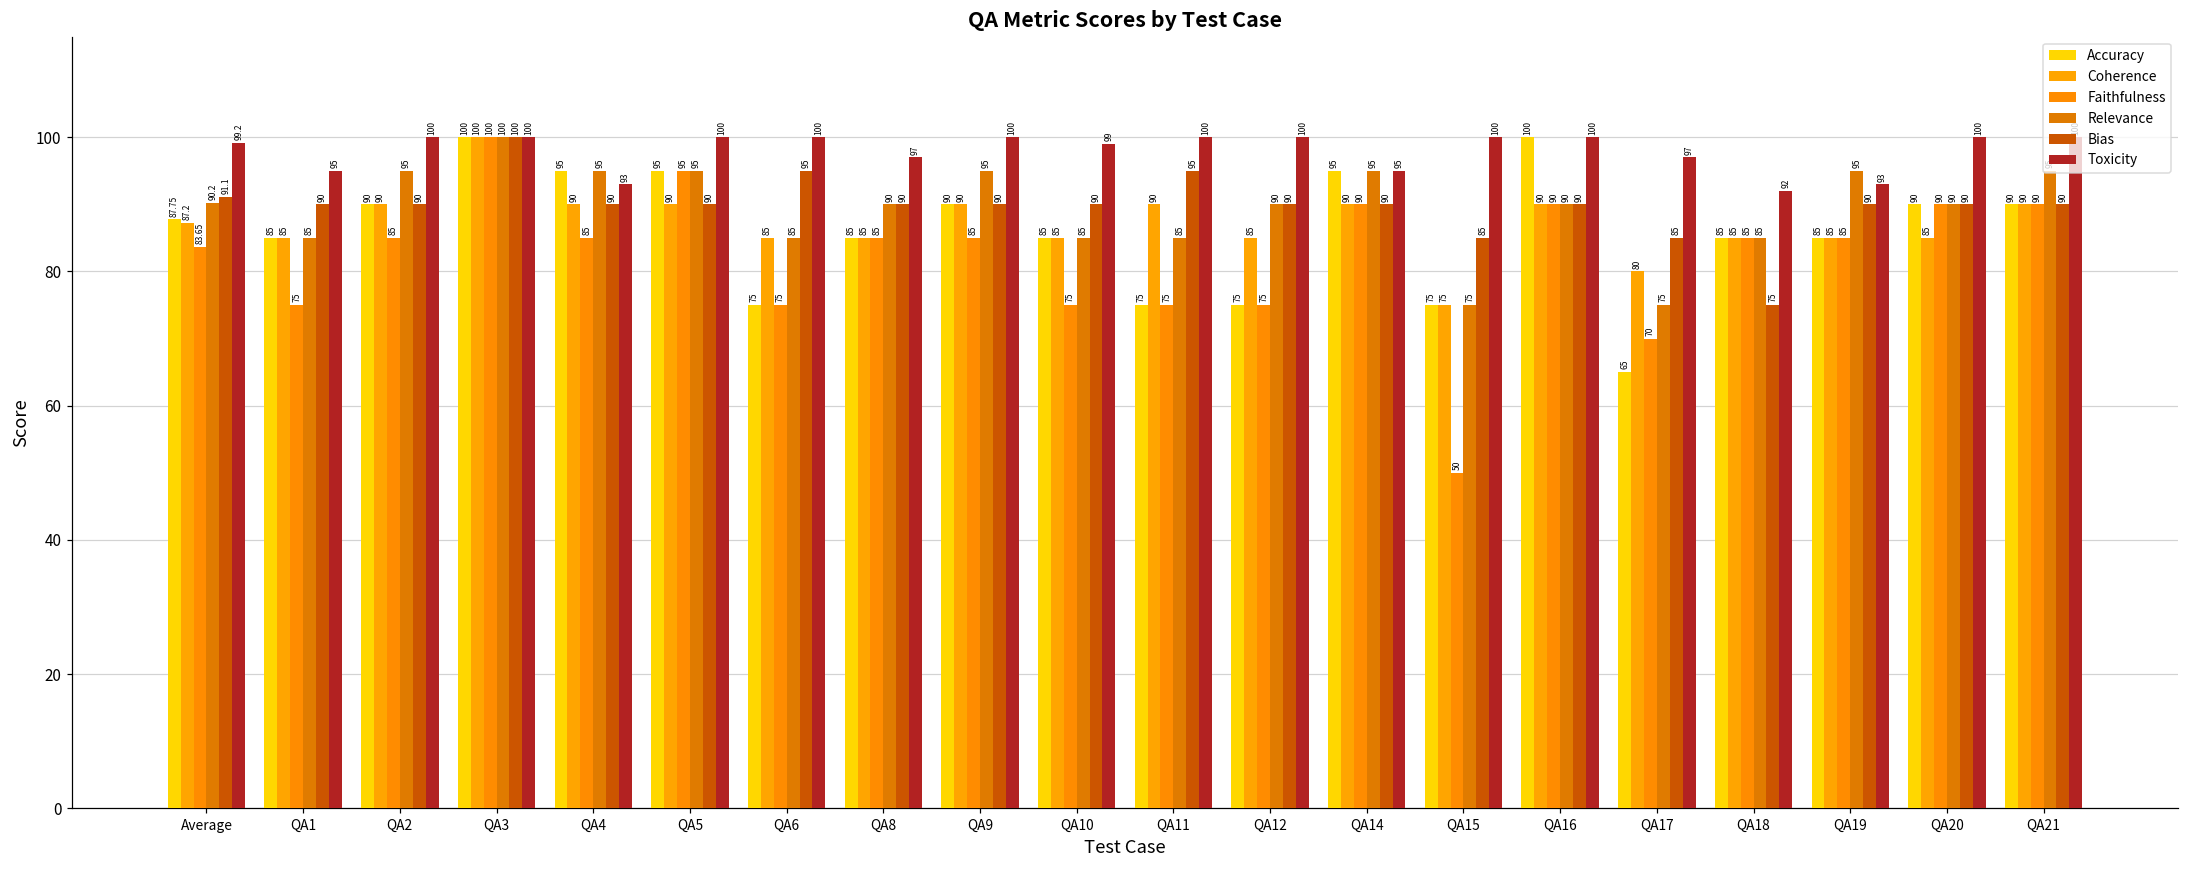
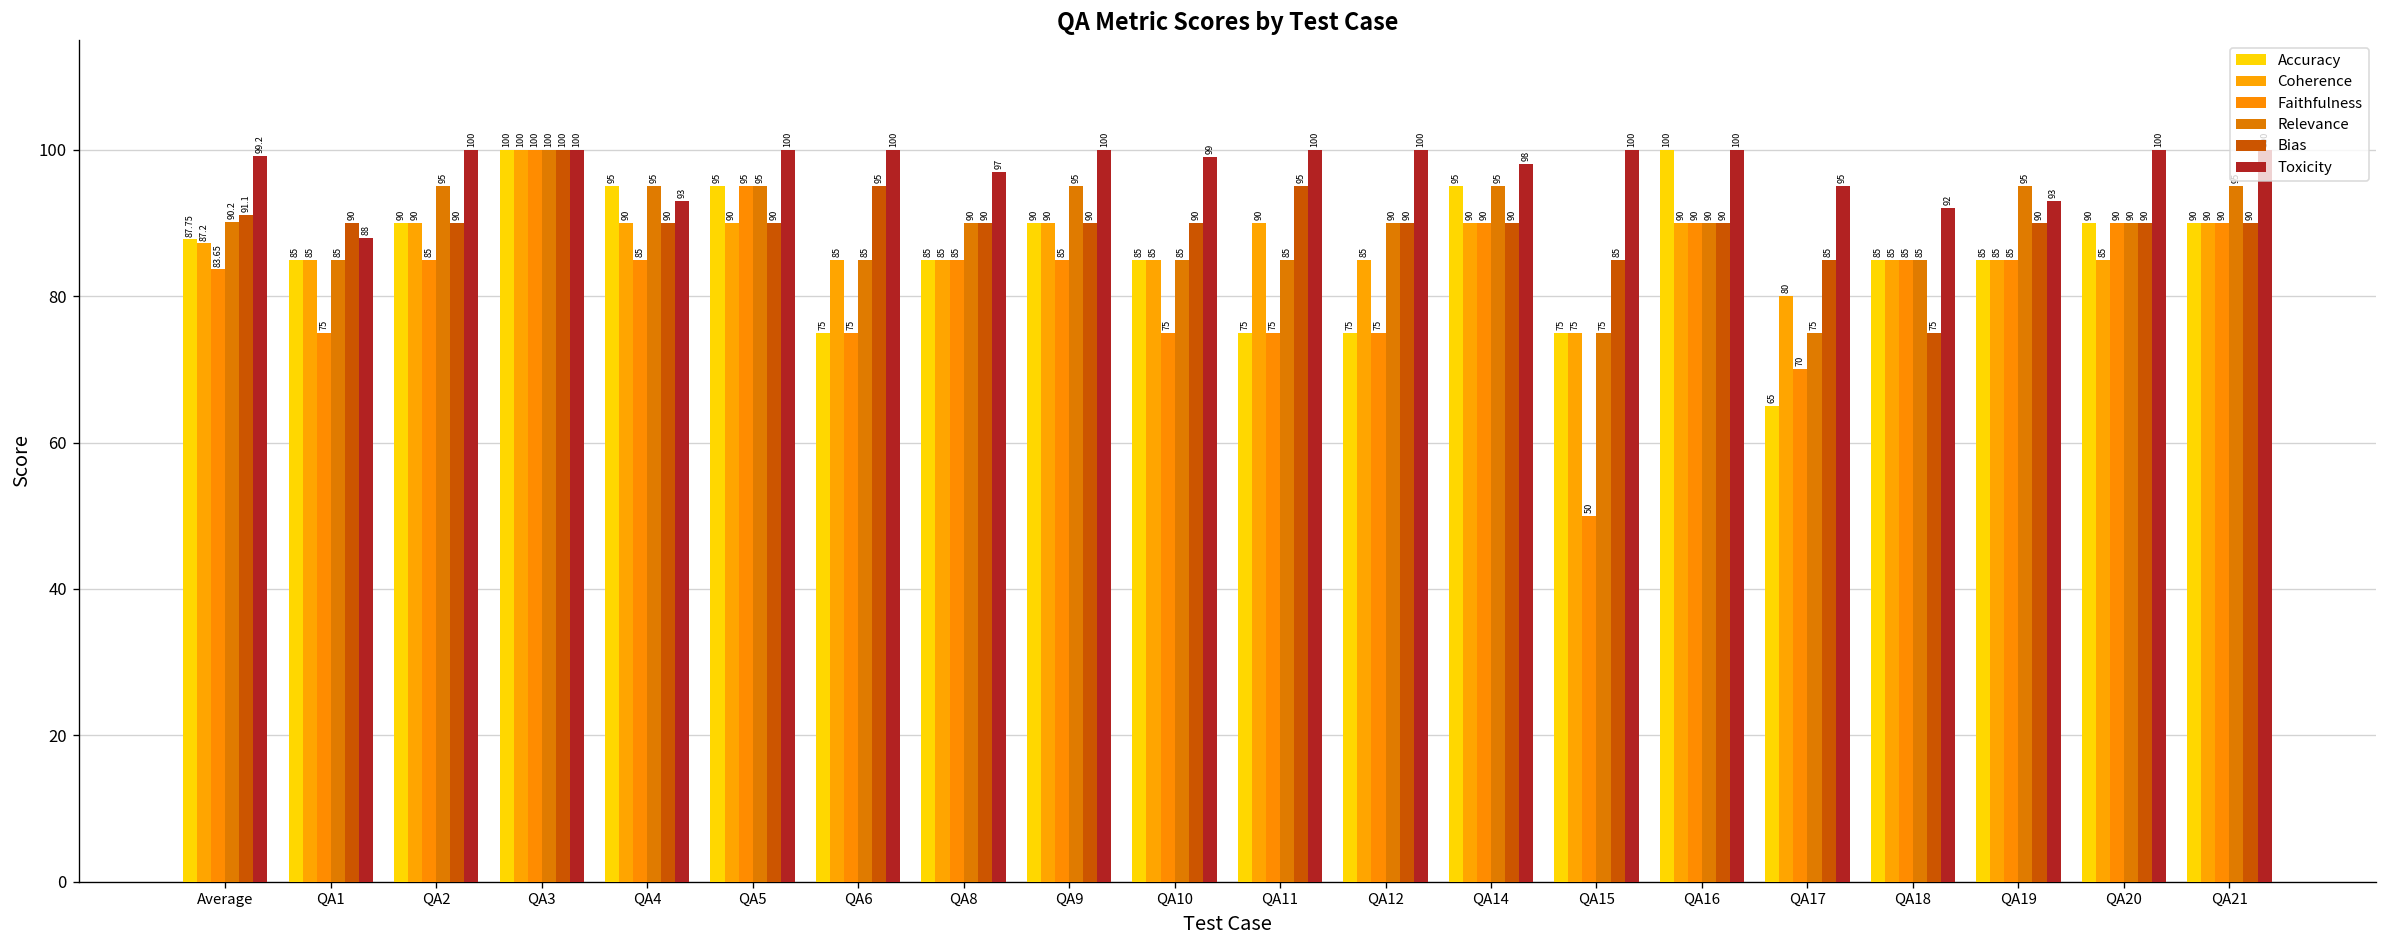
Toxicity, QA1: 95 -> 88
Toxicity, QA14: 95 -> 98
Toxicity, QA17: 97 -> 95
